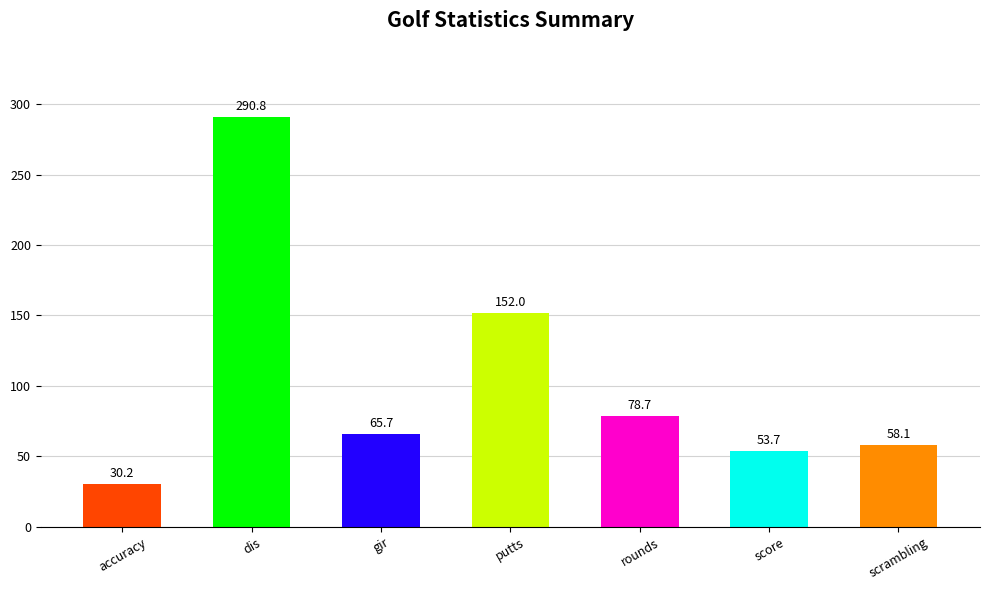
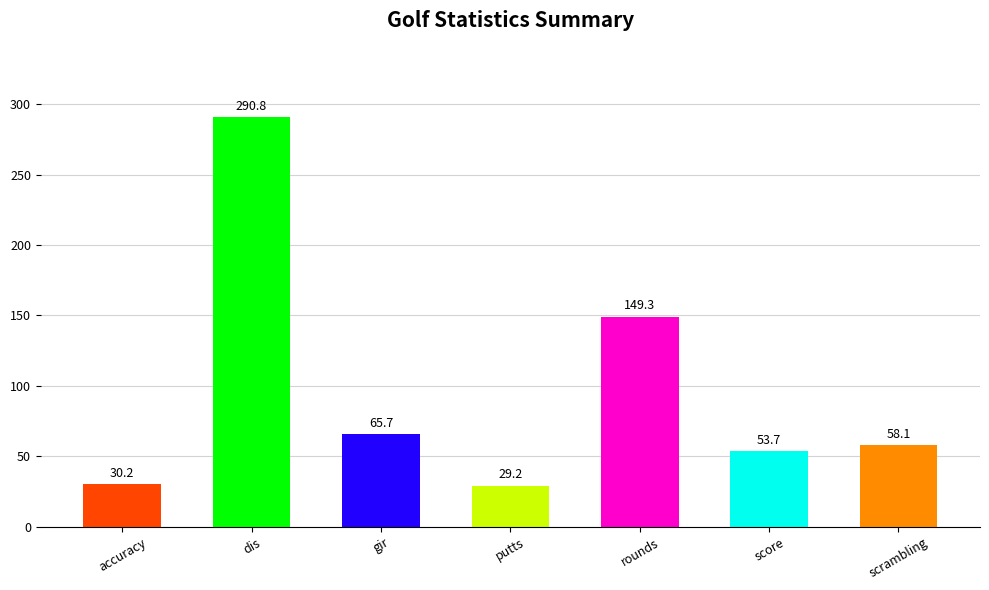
putts: 152.0 -> 29.2
rounds: 78.7 -> 149.3
